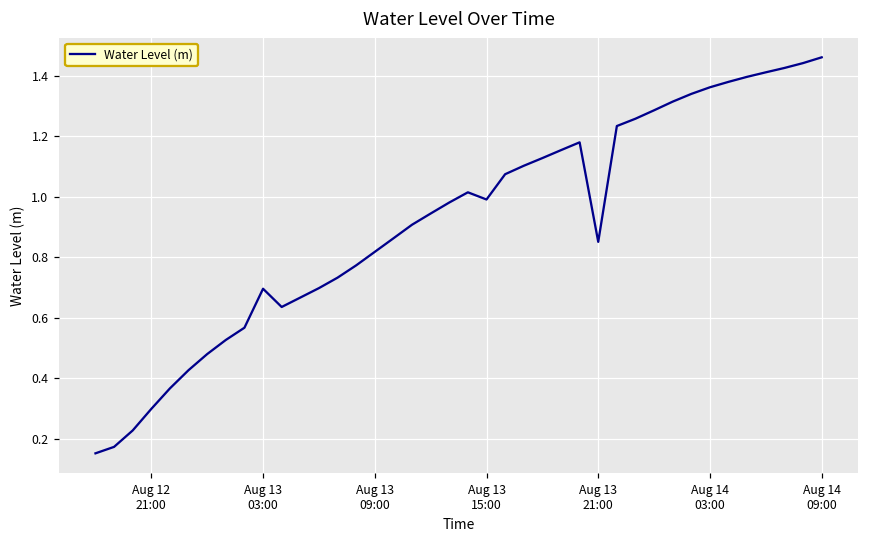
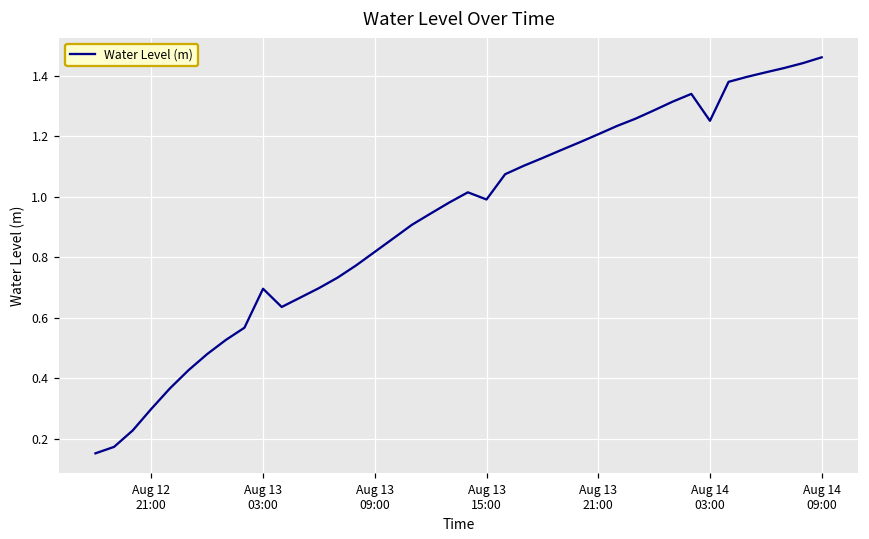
Aug 13 21:00: 0.85 -> 1.21
Aug 14 03:00: 1.36 -> 1.25
